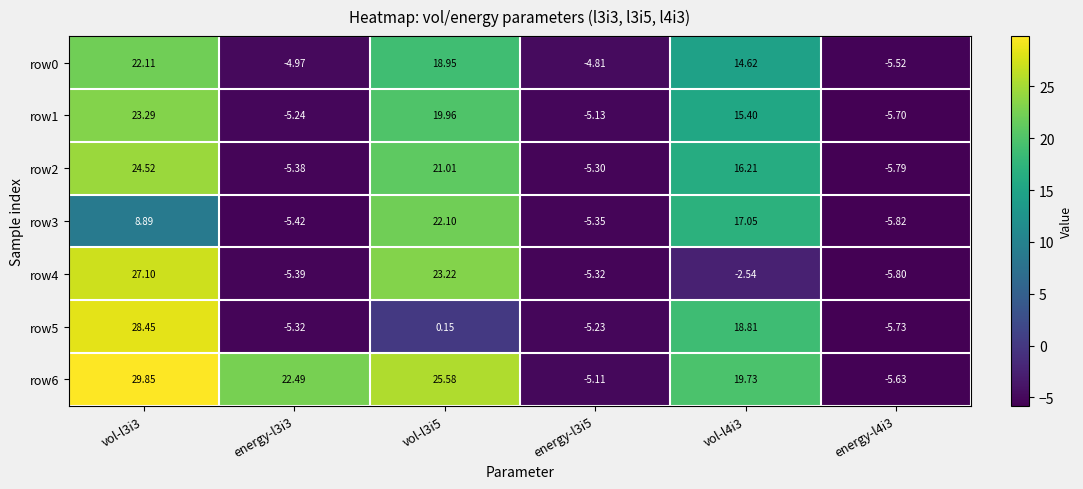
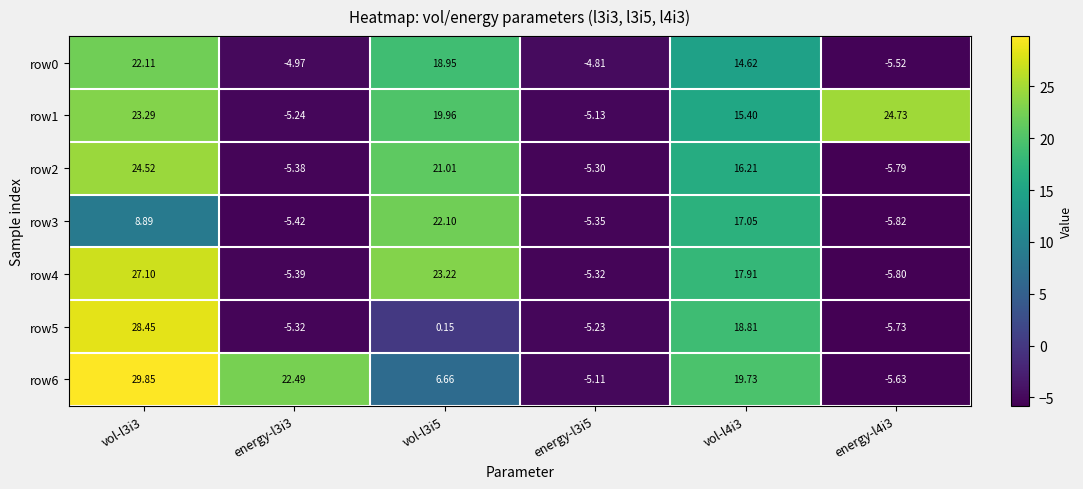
row1, energy-l4i3: -5.70 -> 24.73
row4, vol-l4i3: -2.54 -> 17.91
row6, vol-l3i5: 25.58 -> 6.66
